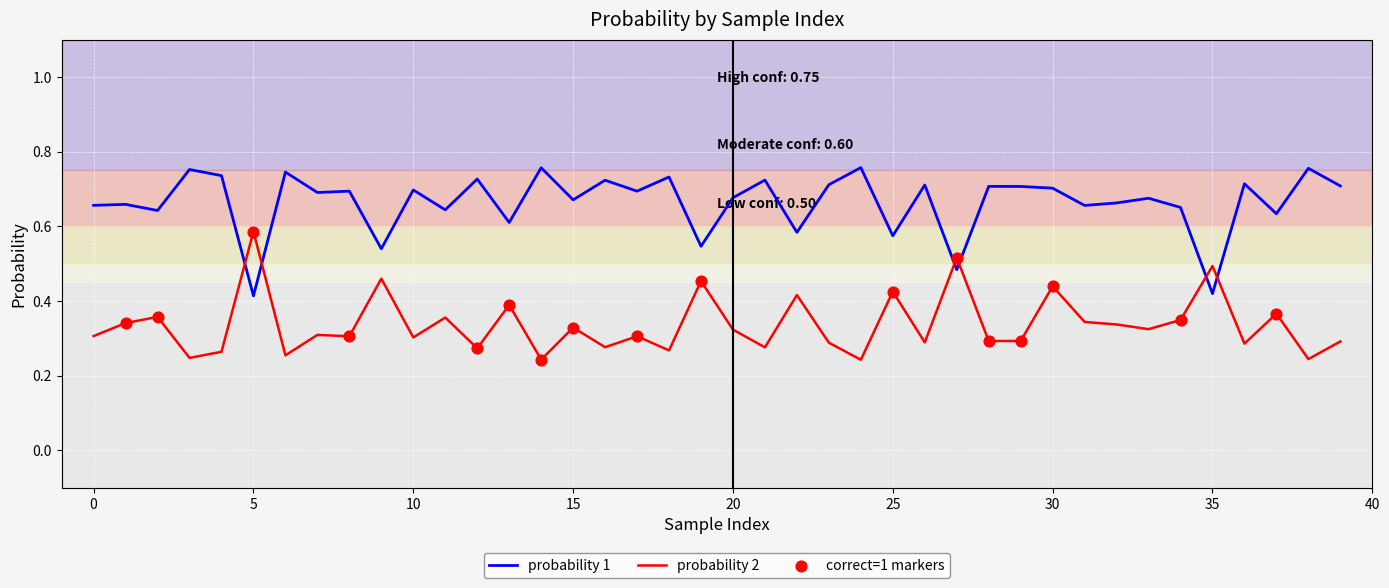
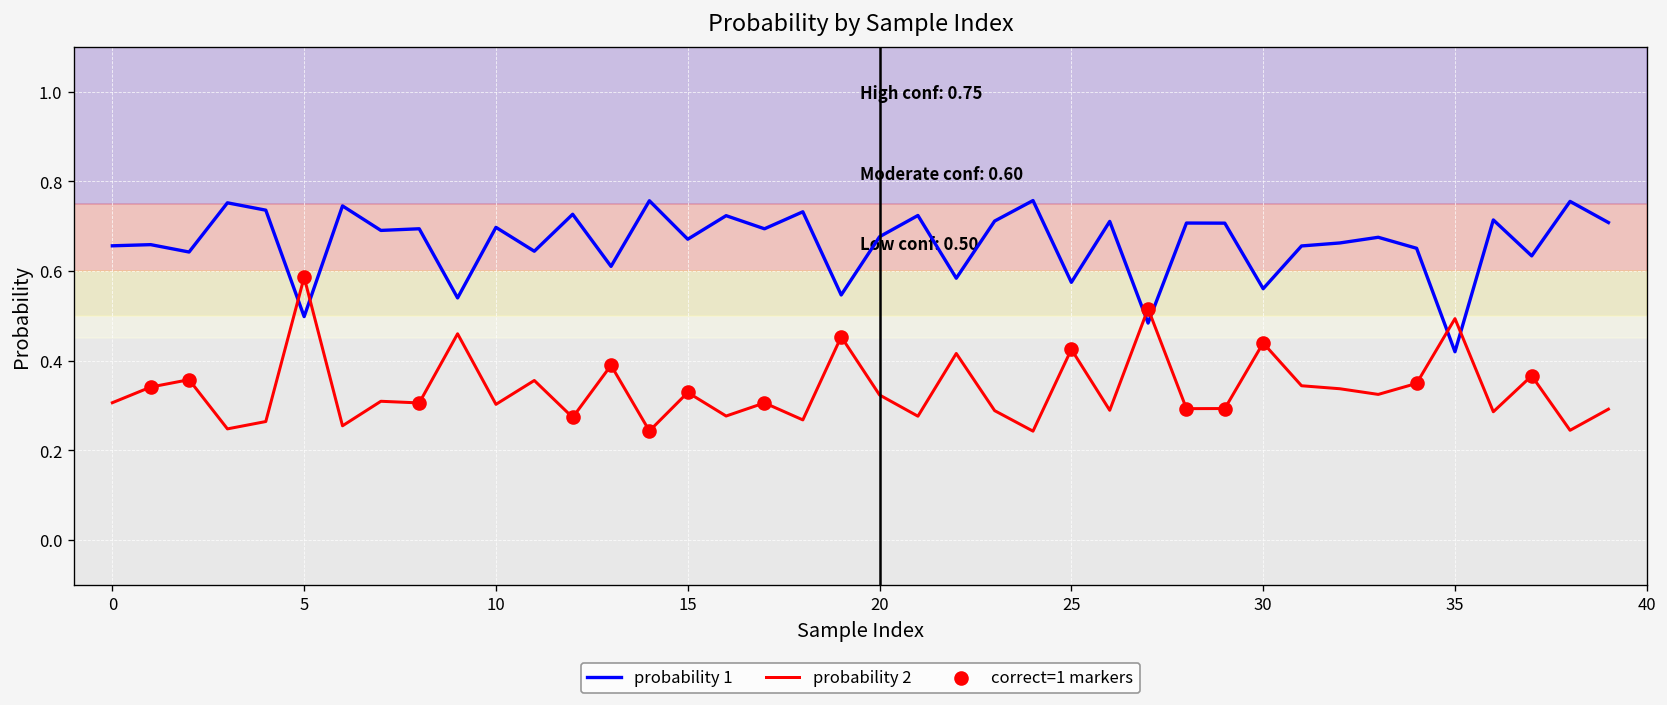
probability 1, 5: 0.41 -> 0.50
probability 1, 30: 0.70 -> 0.56
